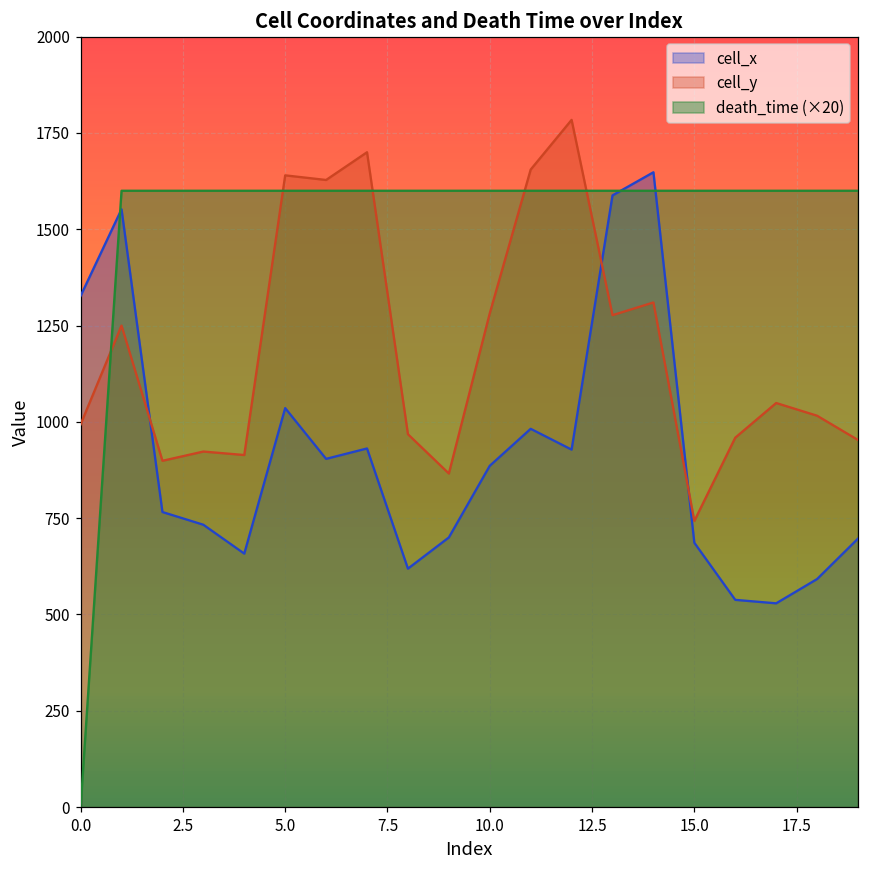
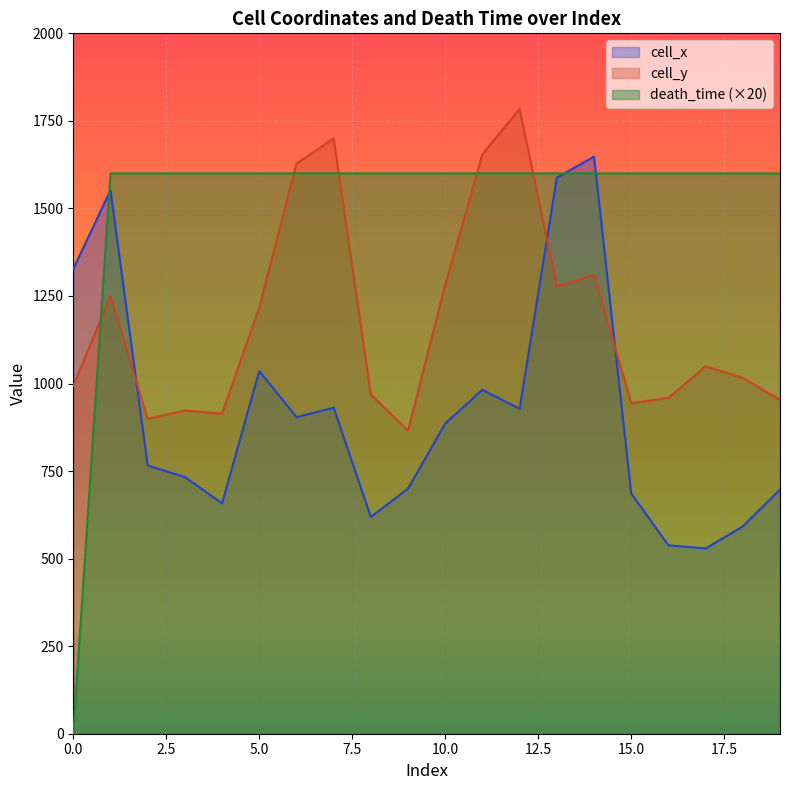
cell_y, 5.0: 1640 -> 1220
cell_y, 15.0: 740 -> 940
